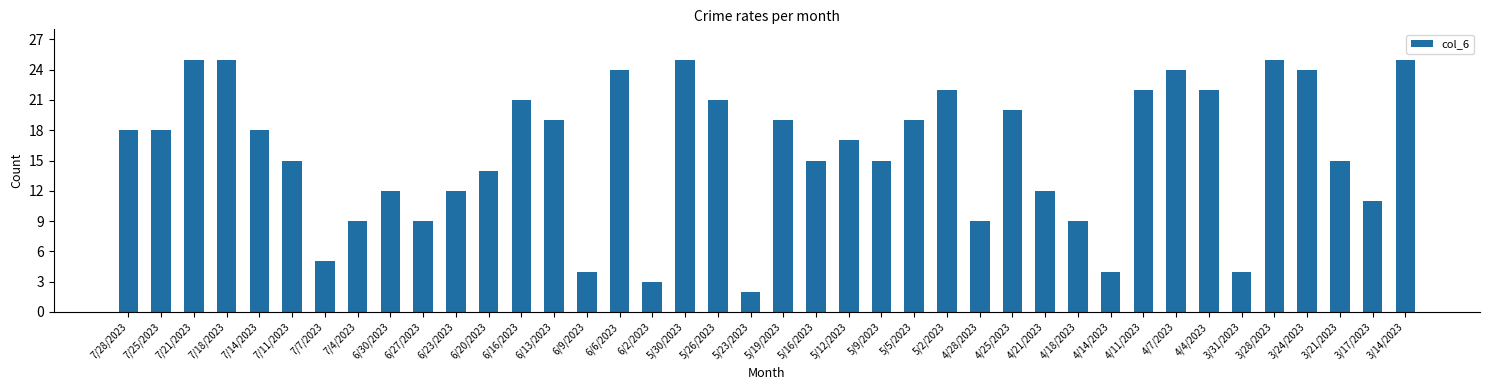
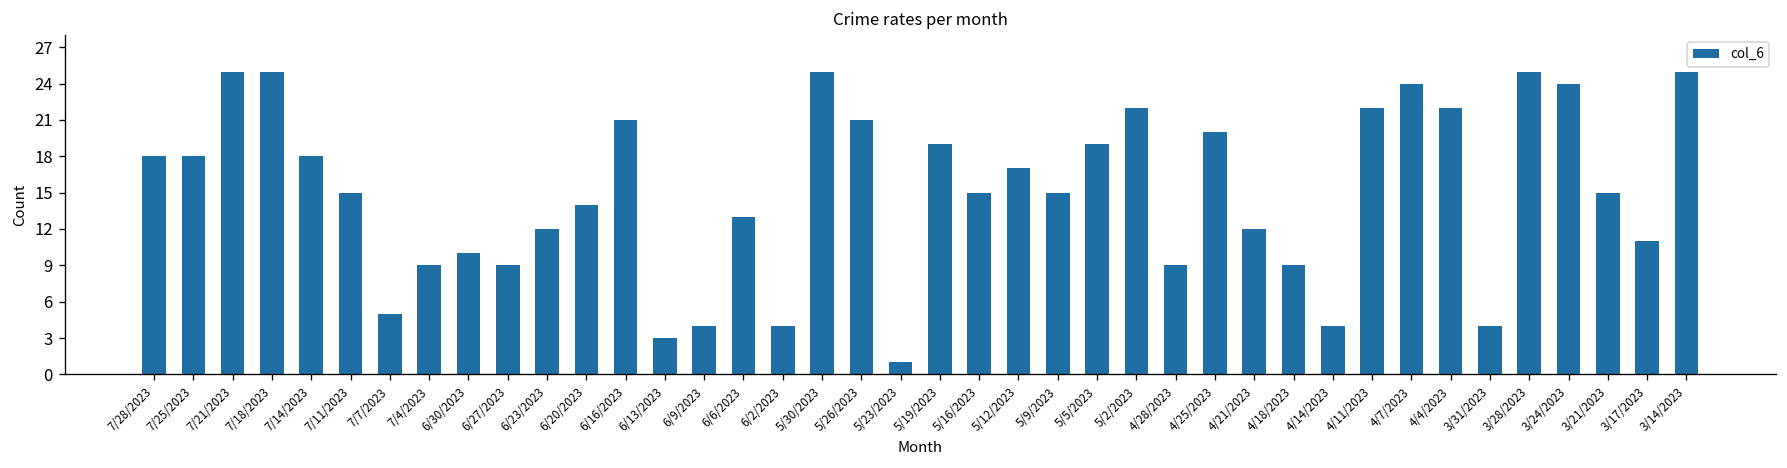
6/30/2023: 12 -> 10
6/13/2023: 19 -> 3
6/6/2023: 24 -> 13
6/2/2023: 3 -> 4
5/23/2023: 2 -> 1
